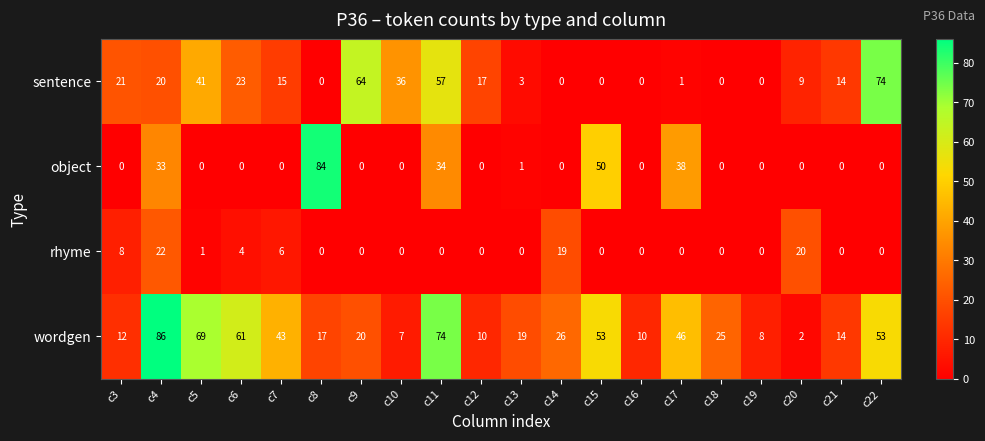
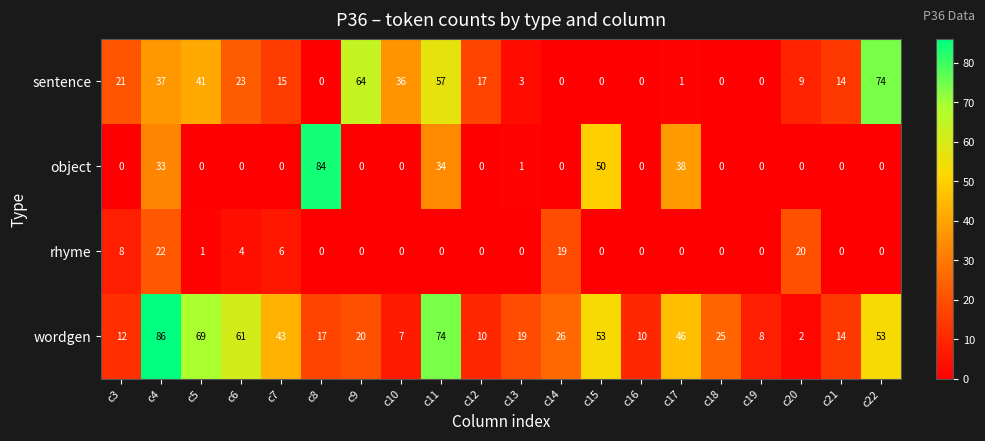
sentence, c4: 20 -> 37
